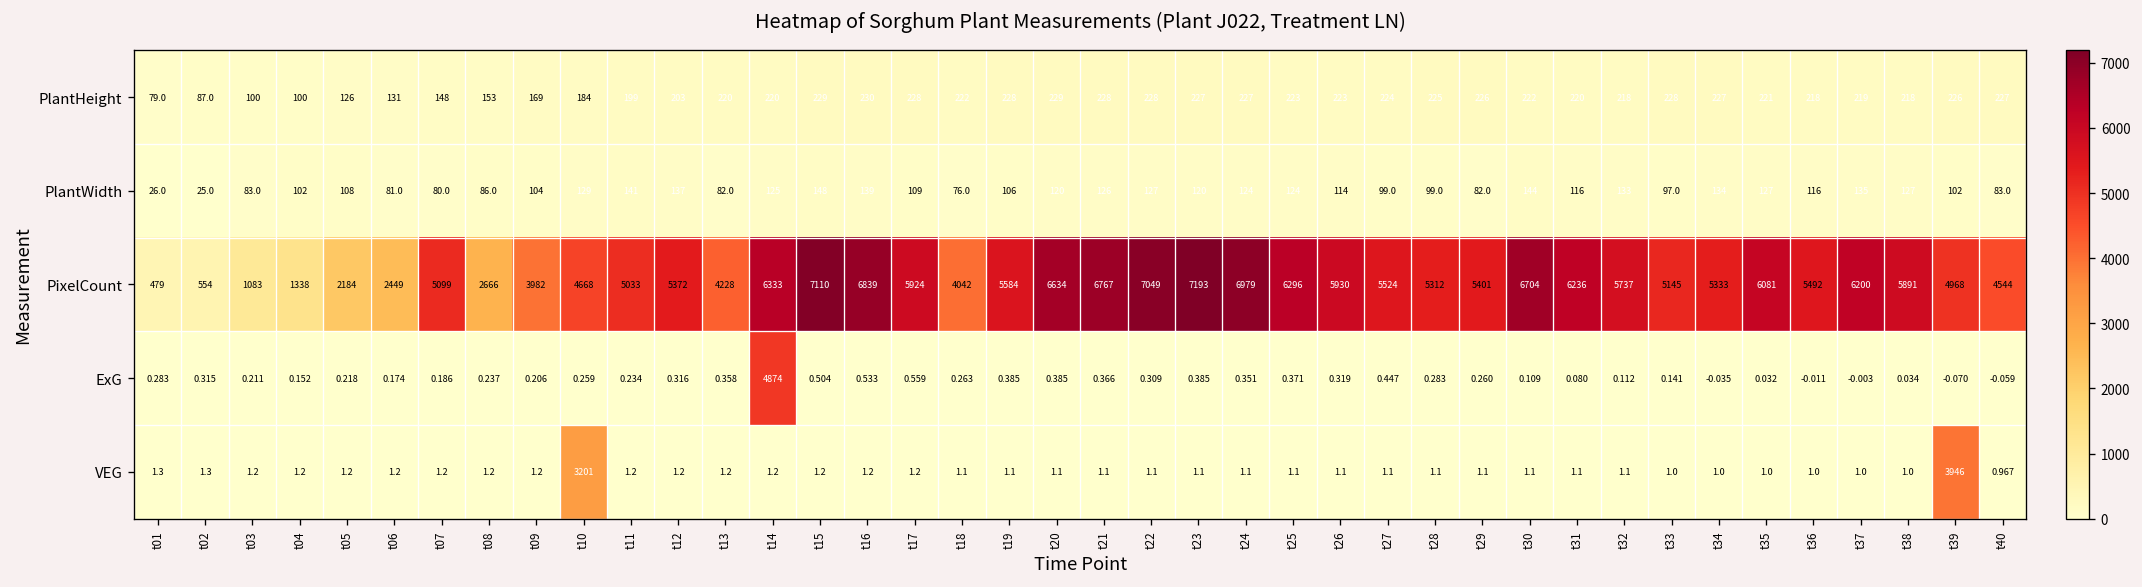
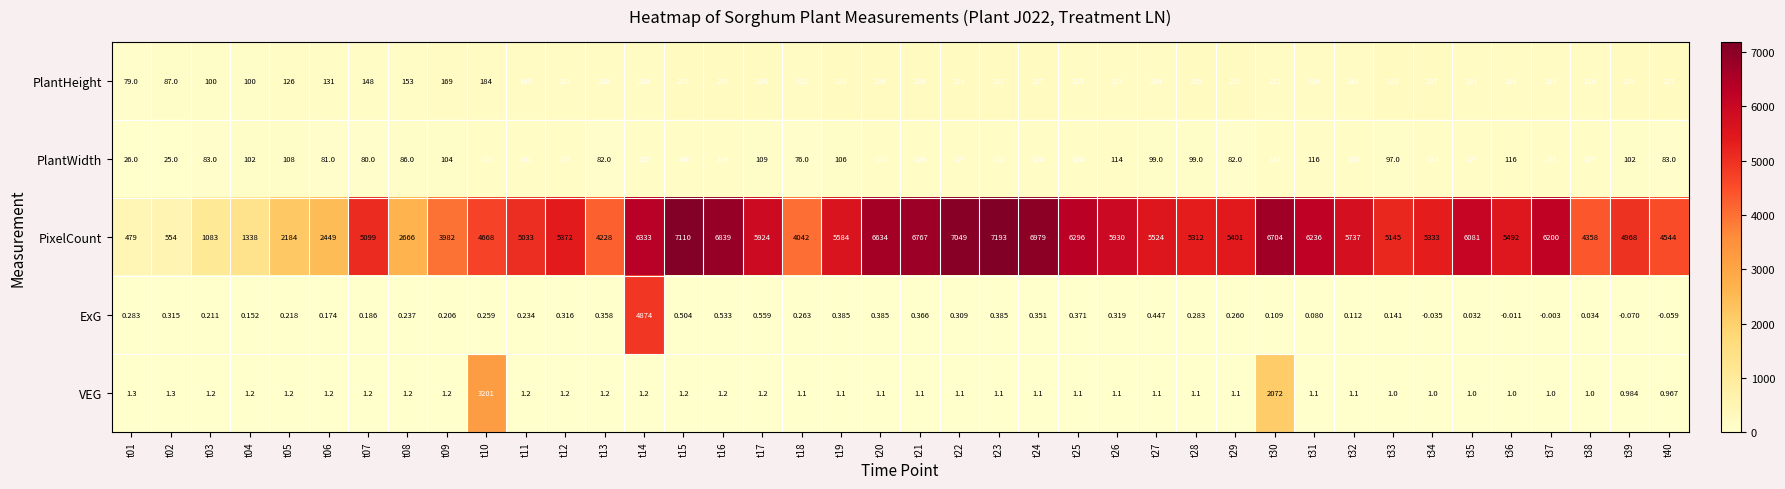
PixelCount, t38: 5891 -> 4358
VEG, t30: 1.1 -> 2072
VEG, t39: 3946 -> 0.984
